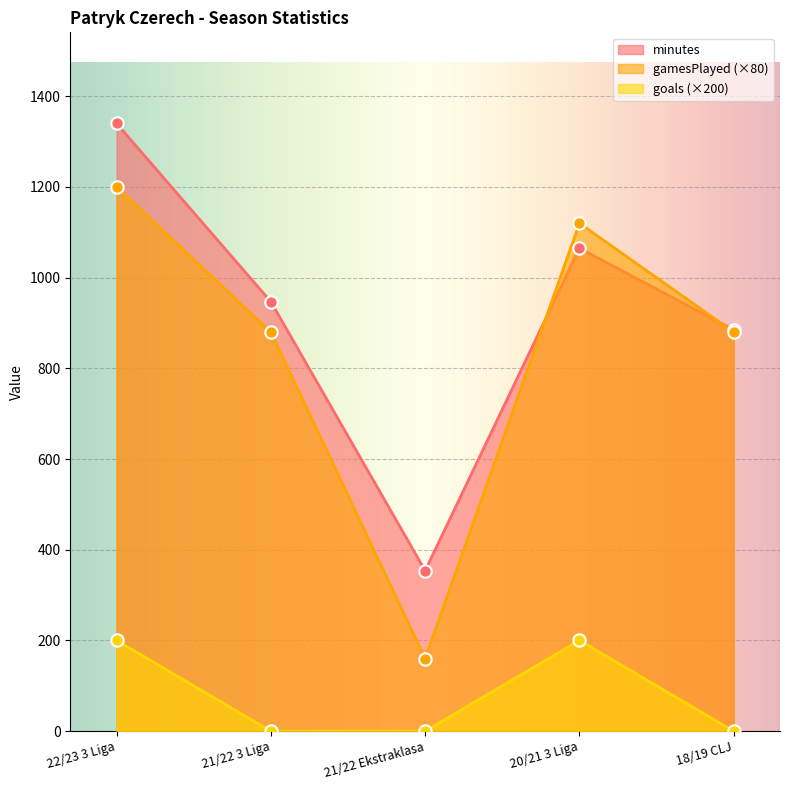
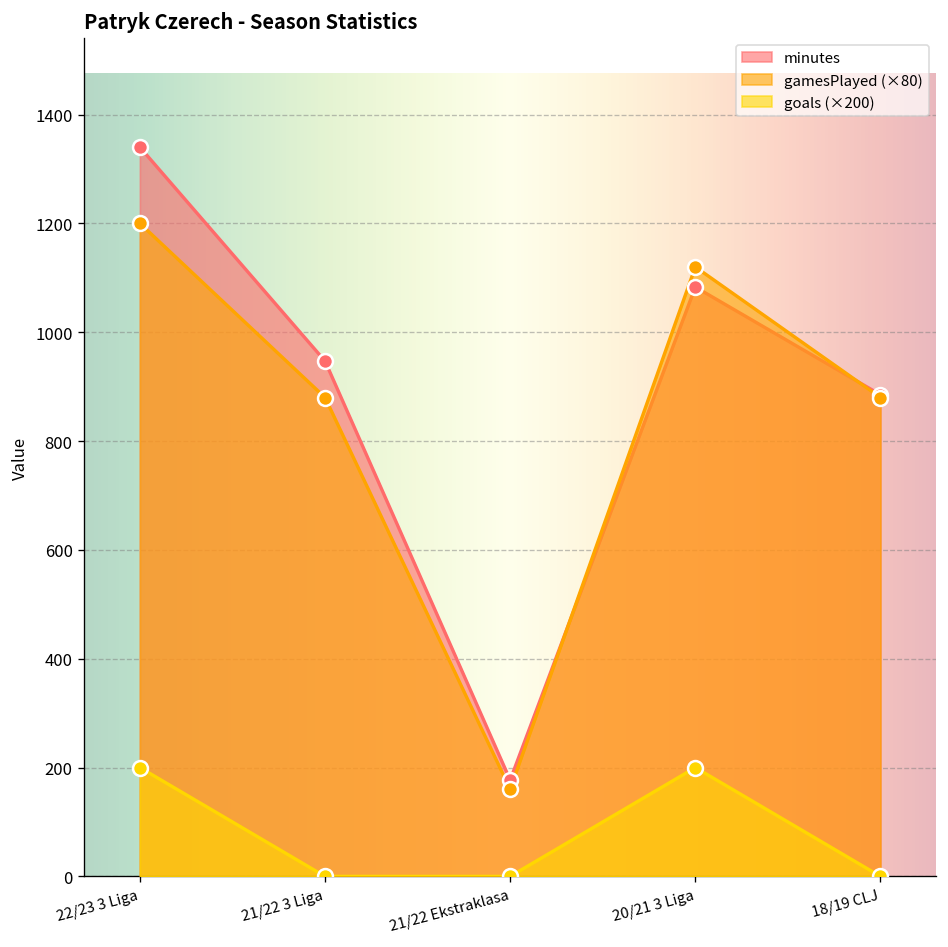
minutes, 21/22 Ekstraklasa: 350 -> 180
minutes, 20/21 3 Liga: 1070 -> 1080
